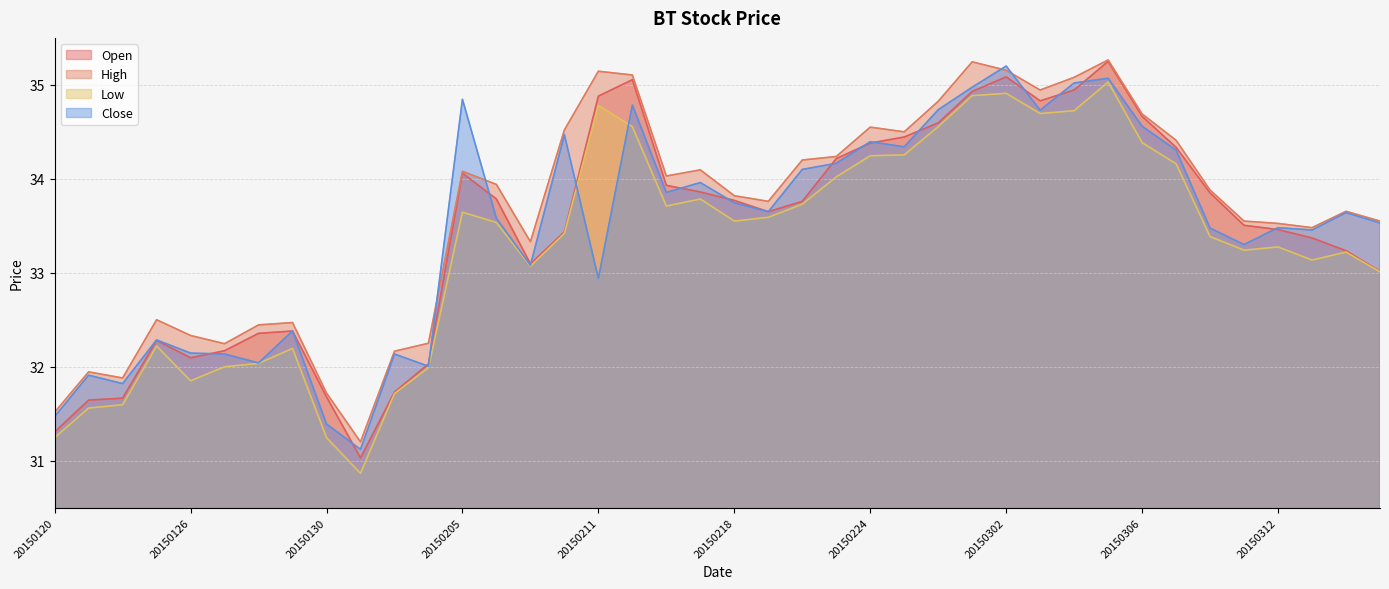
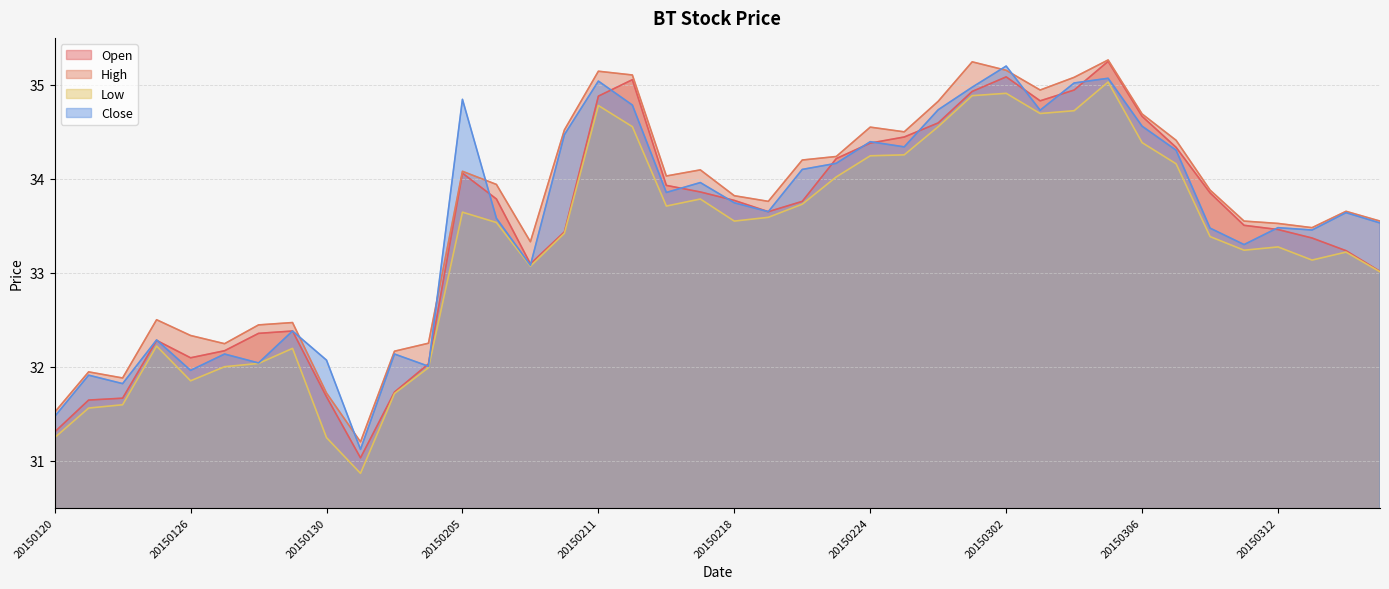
Close, 20150126: 32.1 -> 32.0
Close, 20150130: 31.4 -> 32.1
Close, 20150211: 32.9 -> 35.0
